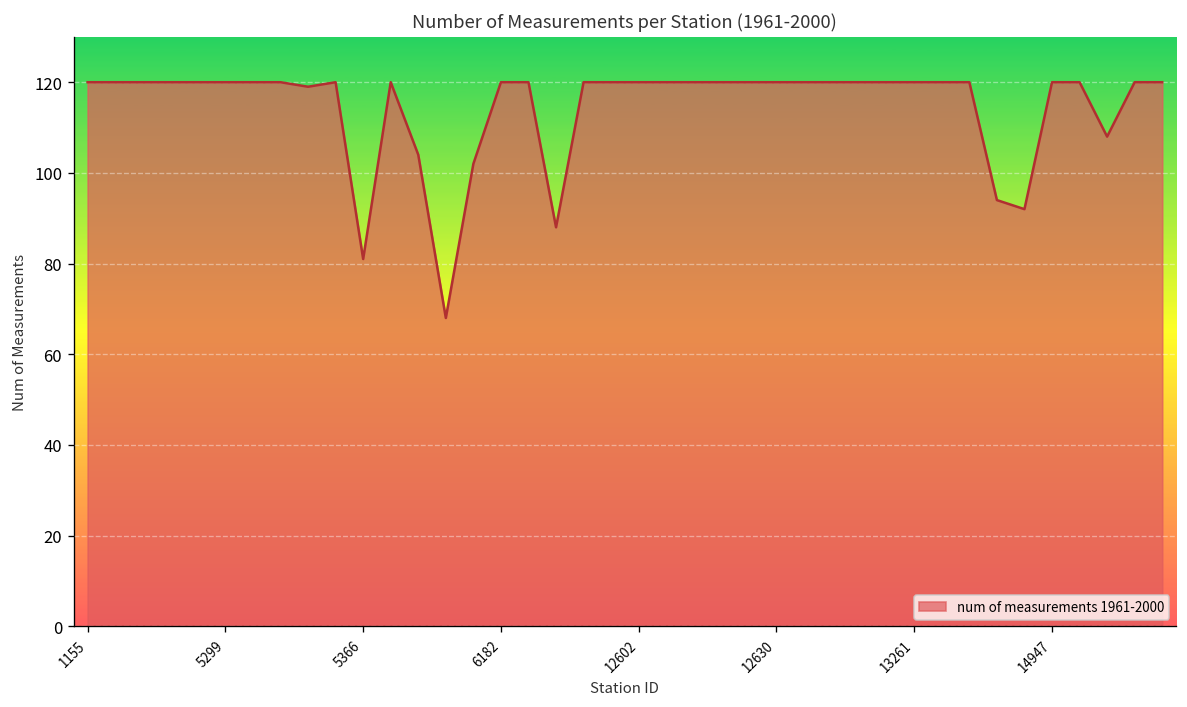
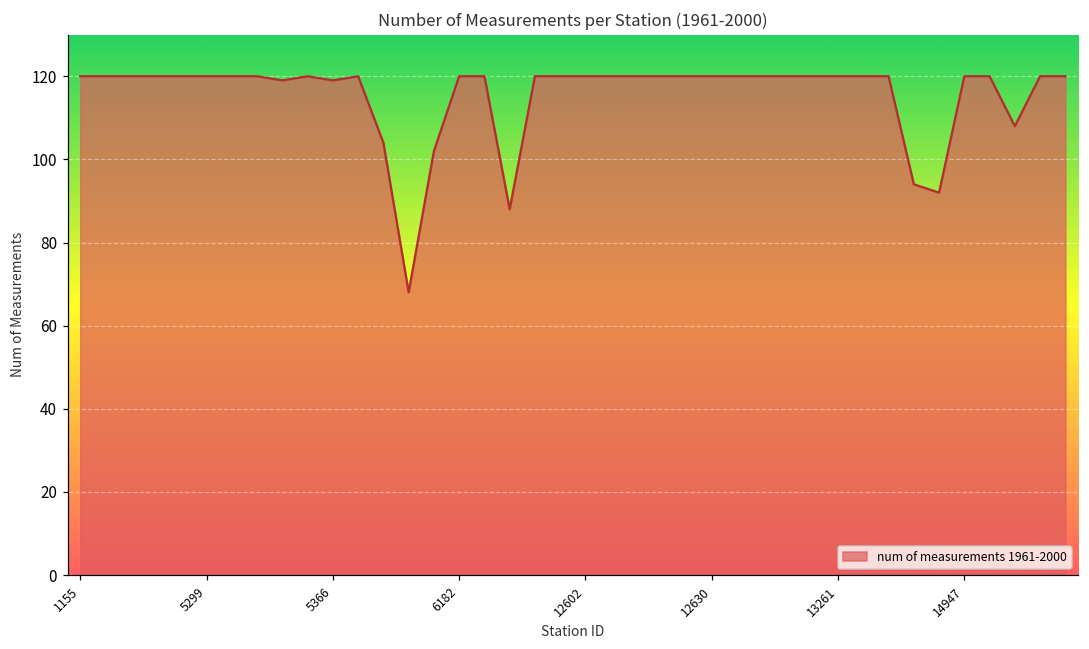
5366: 81 -> 119
